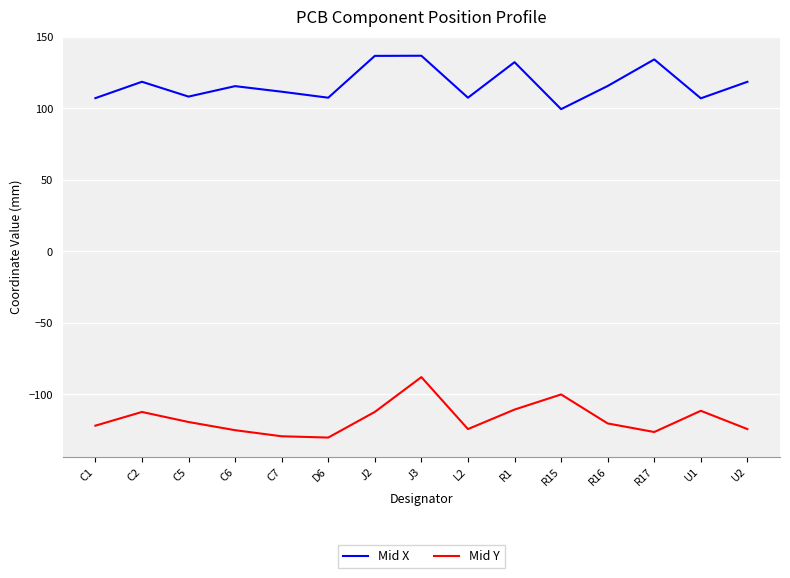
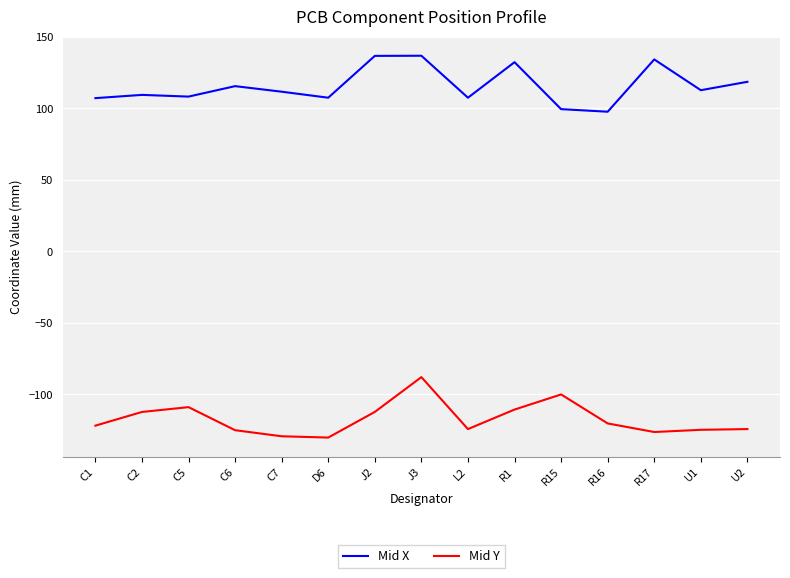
Mid X, C2: 119 -> 109
Mid Y, C5: -119 -> -109
Mid X, R16: 116 -> 98
Mid X, U1: 107 -> 113
Mid Y, U1: -111 -> -125
